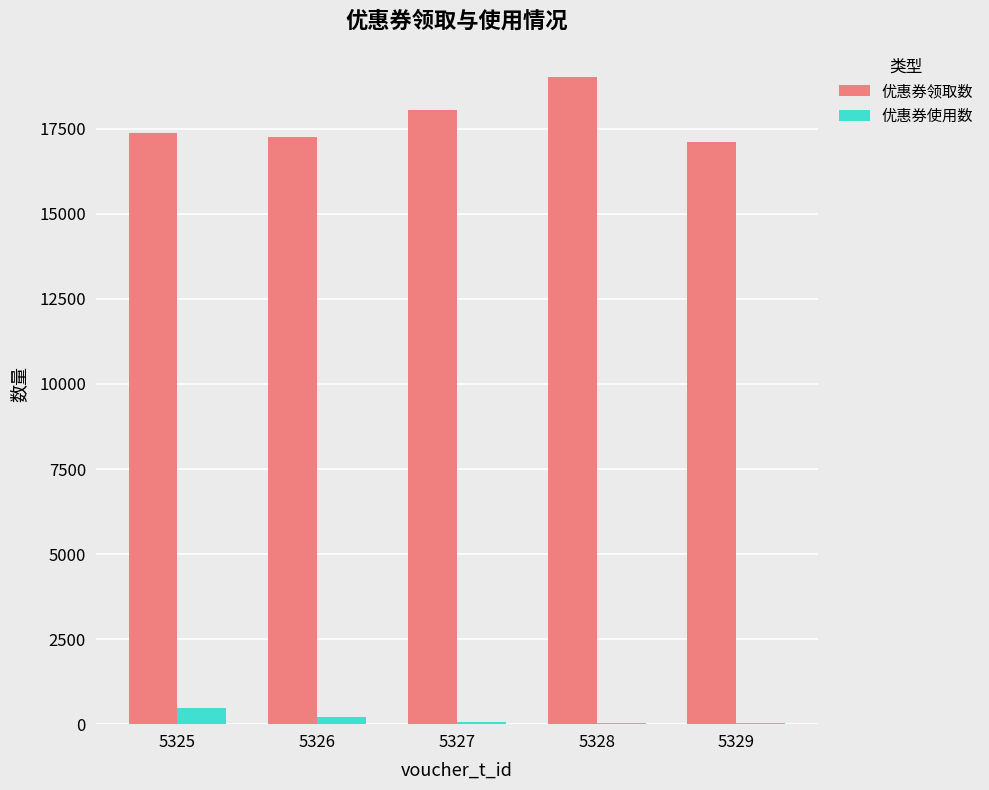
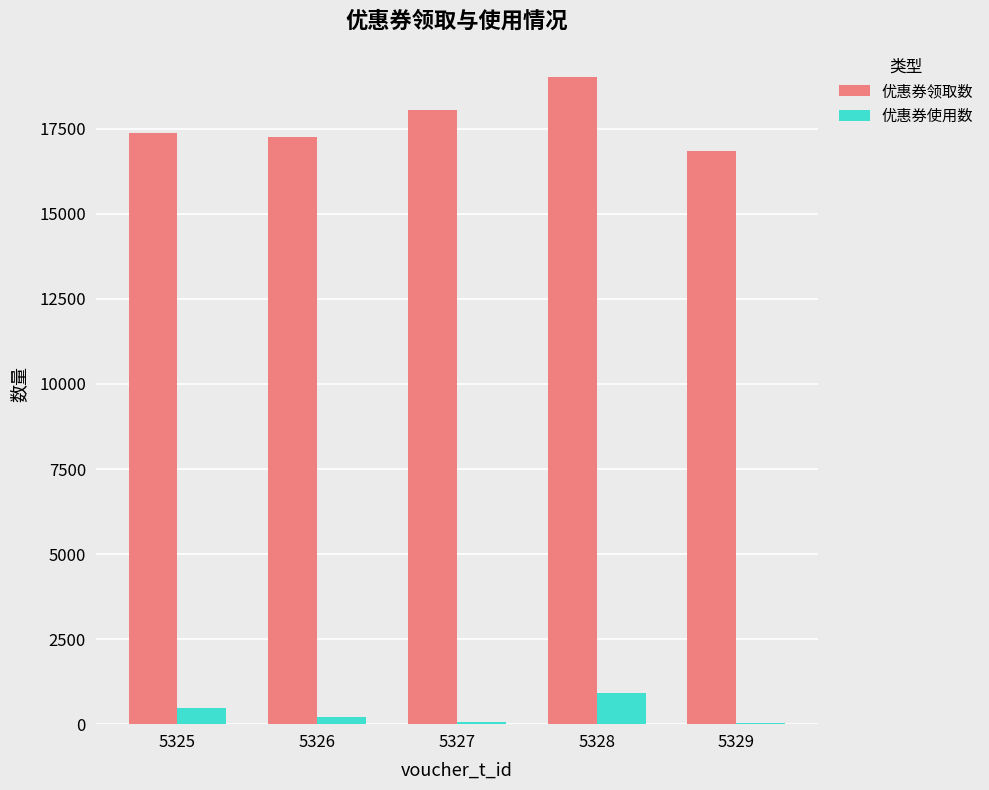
优惠券使用数, 5328: 0 -> 900
优惠券领取数, 5329: 17100 -> 16800
